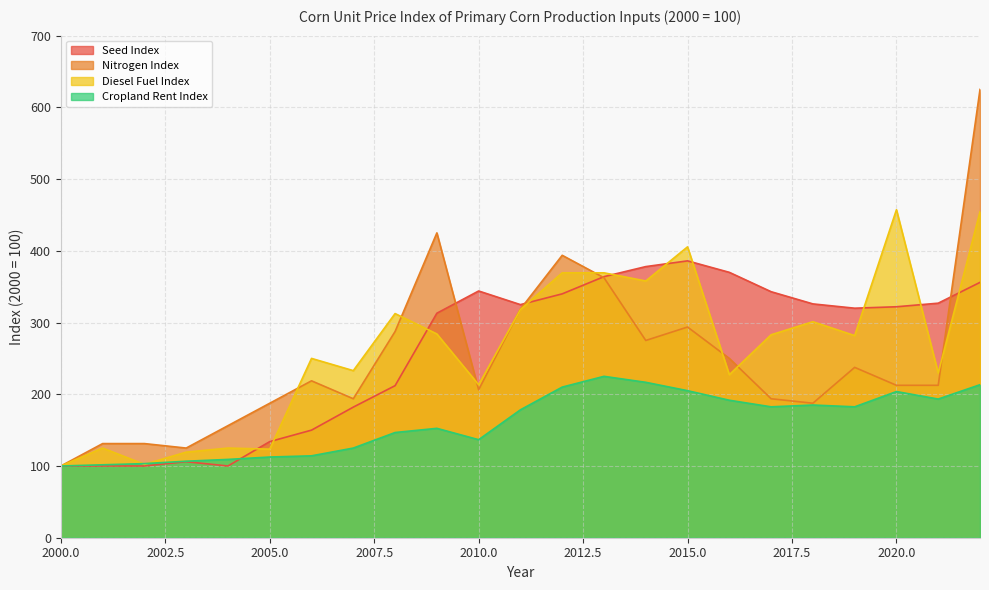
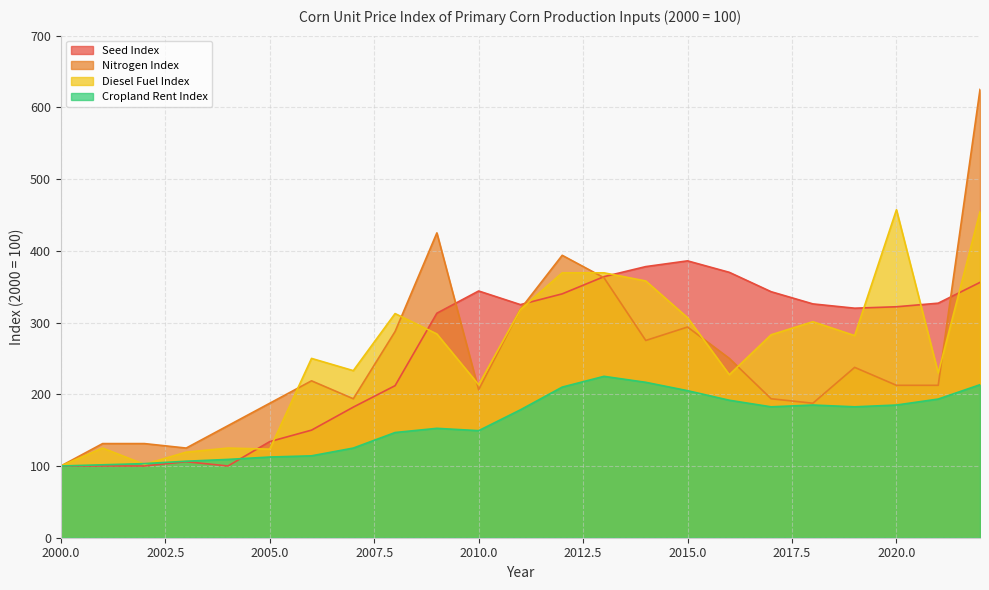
Cropland Rent Index, 2010.0: 140 -> 150
Diesel Fuel Index, 2015.0: 410 -> 310
Cropland Rent Index, 2020.0: 200 -> 190
